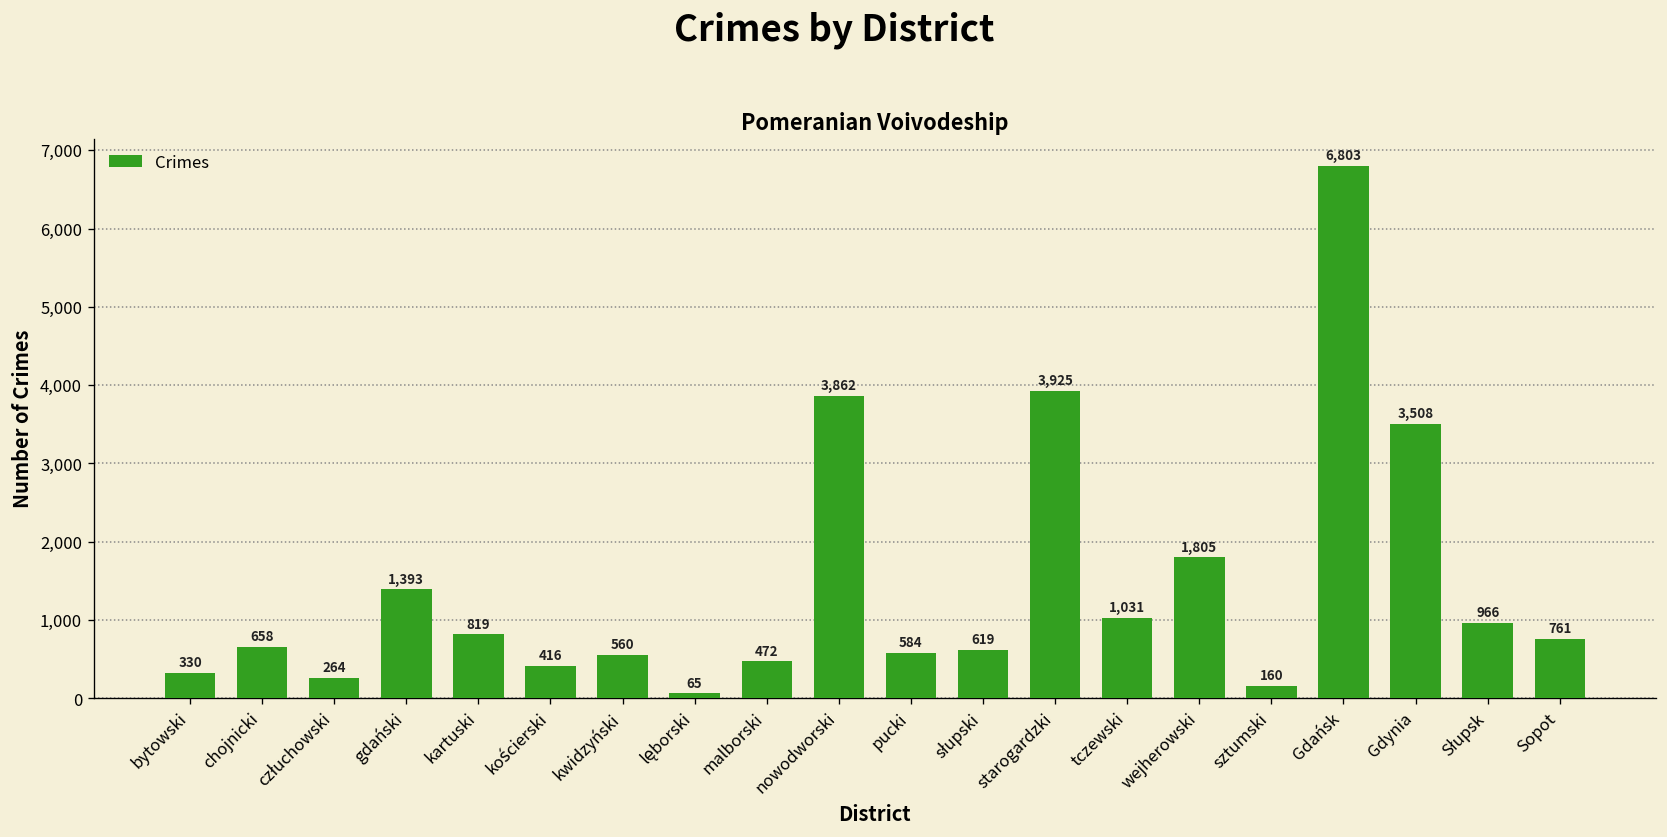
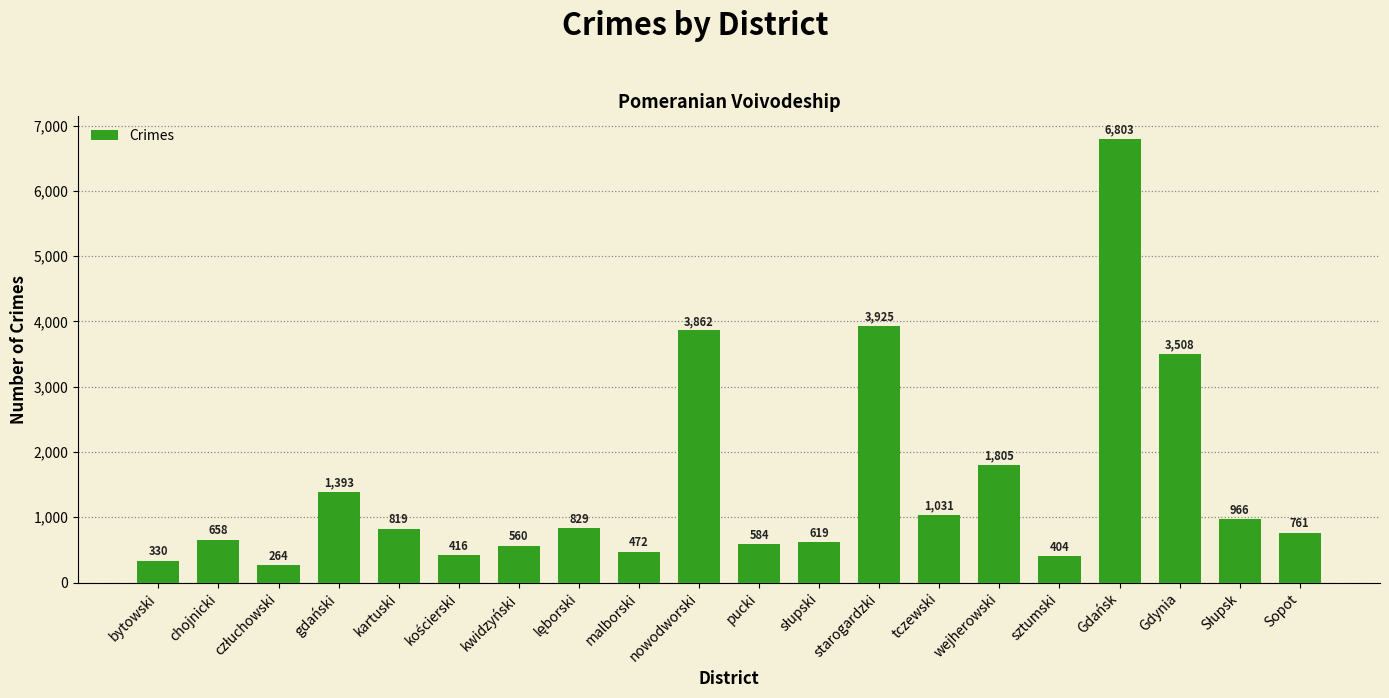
lęborski: 65 -> 829
sztumski: 160 -> 404
